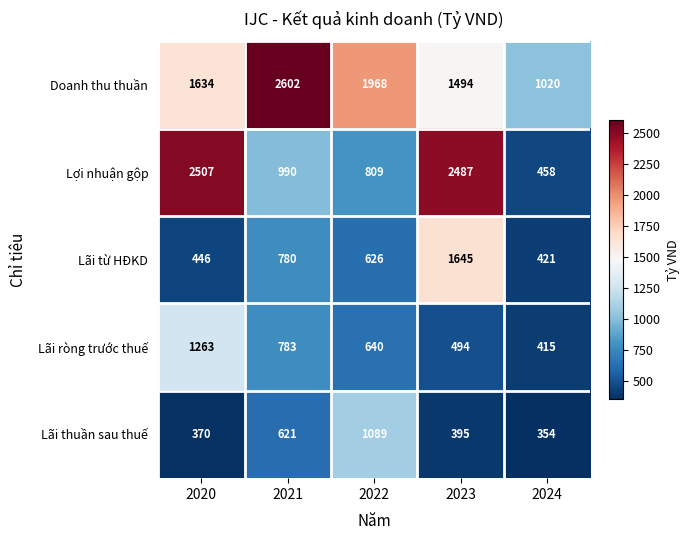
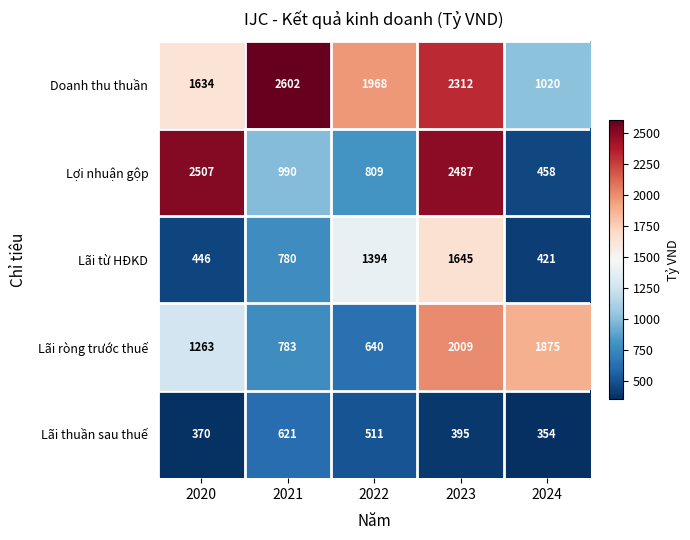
Doanh thu thuần, 2023: 1494 -> 2312
Lãi từ HĐKD, 2022: 626 -> 1394
Lãi ròng trước thuế, 2023: 494 -> 2009
Lãi ròng trước thuế, 2024: 415 -> 1875
Lãi thuần sau thuế, 2022: 1089 -> 511
